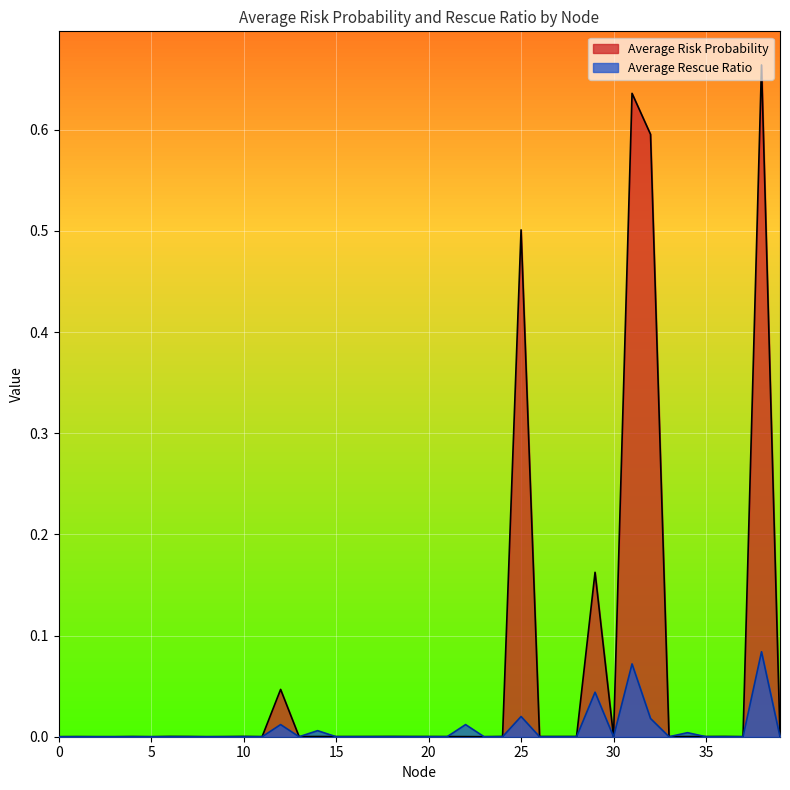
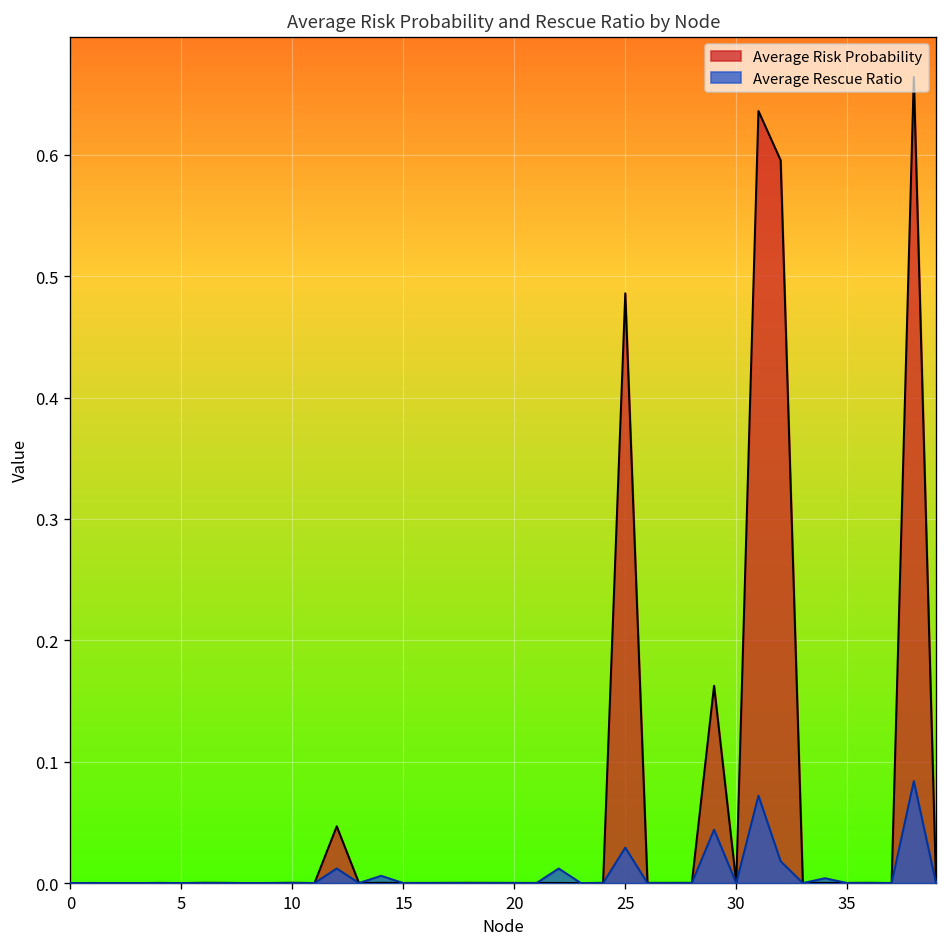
Average Risk Probability, 25: 0.501 -> 0.486
Average Rescue Ratio, 25: 0.020 -> 0.029
